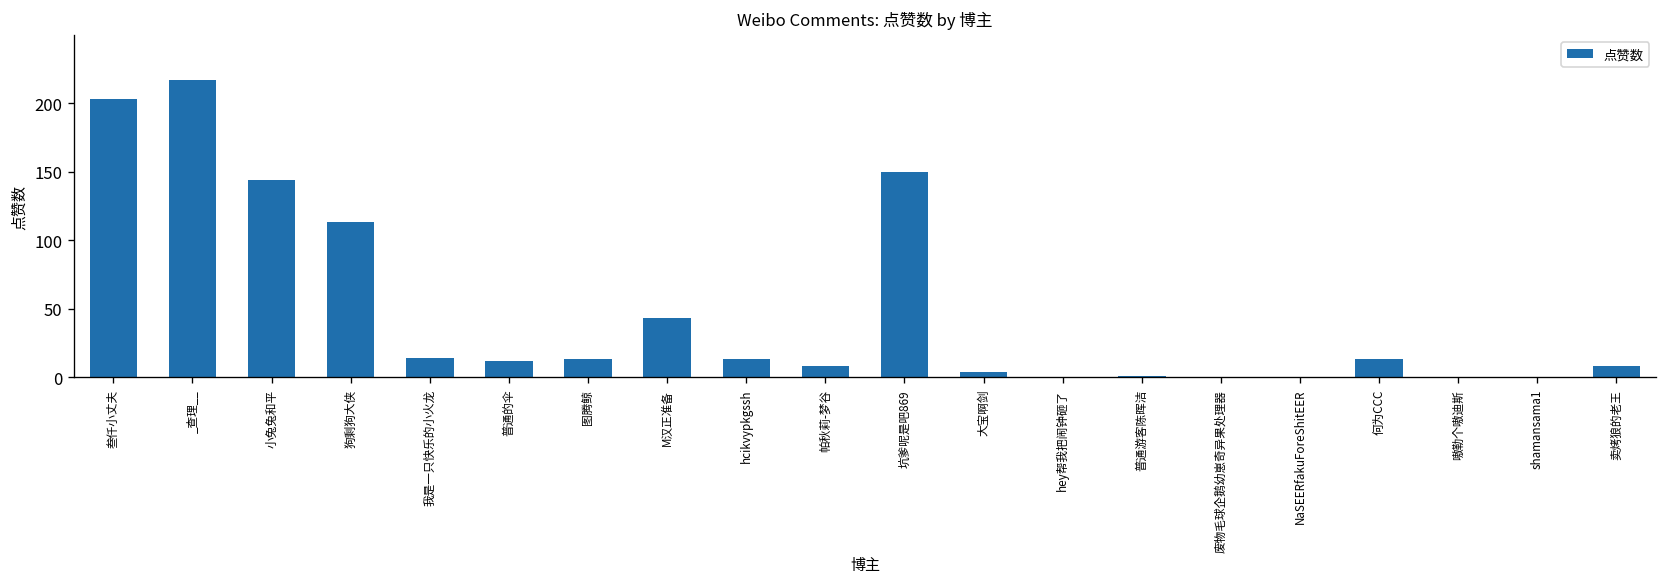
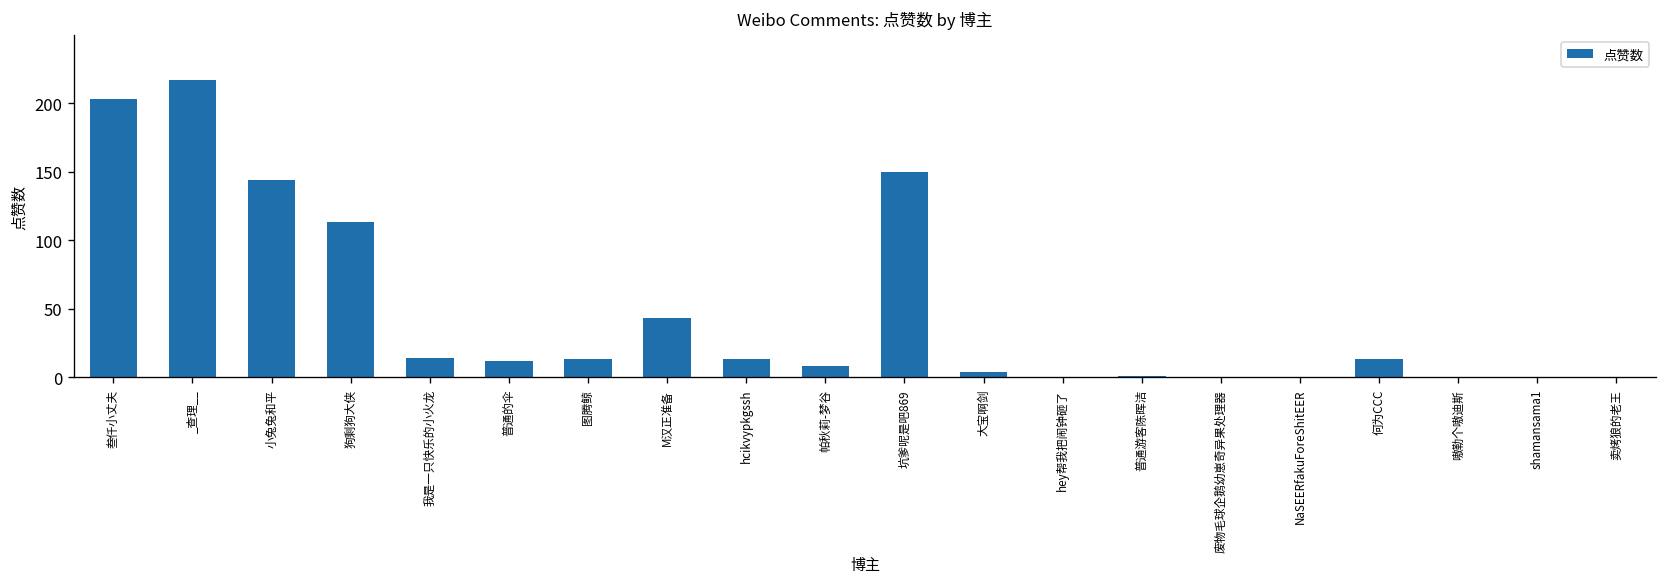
卖烤狼的老王: 8 -> 0
